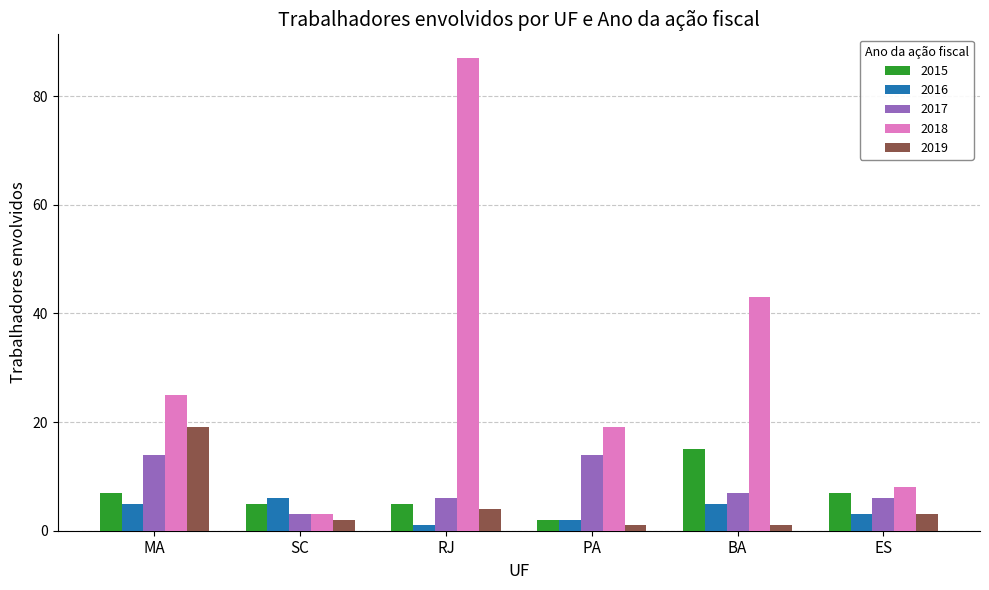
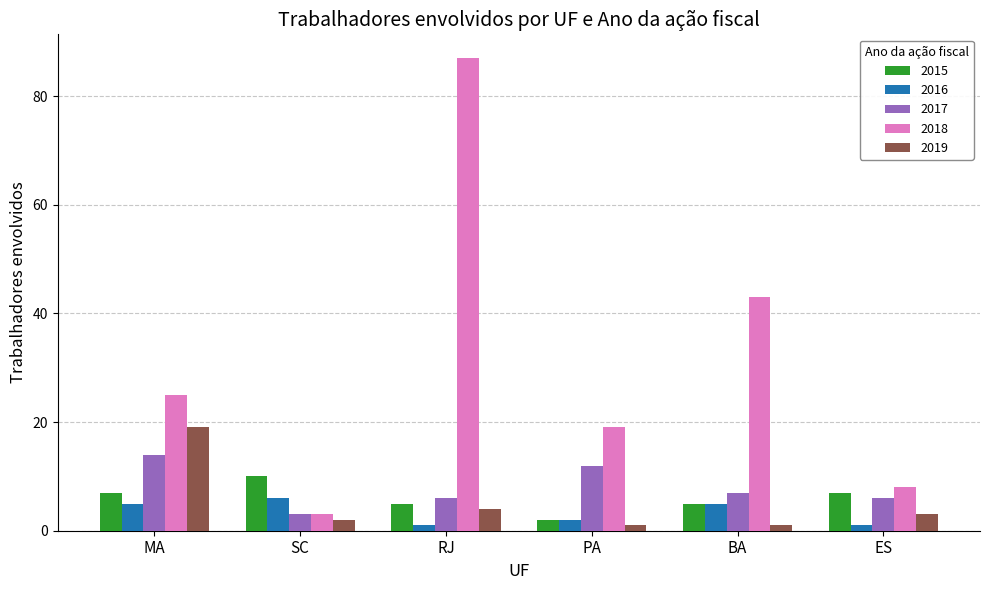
2015, SC: 5 -> 10
2017, PA: 14 -> 12
2015, BA: 15 -> 5
2016, ES: 3 -> 1
